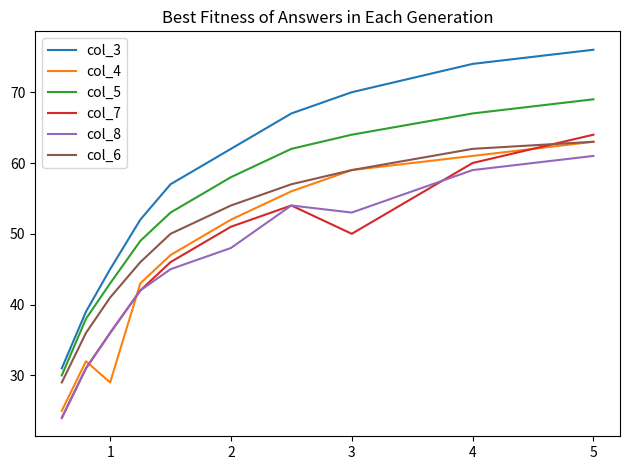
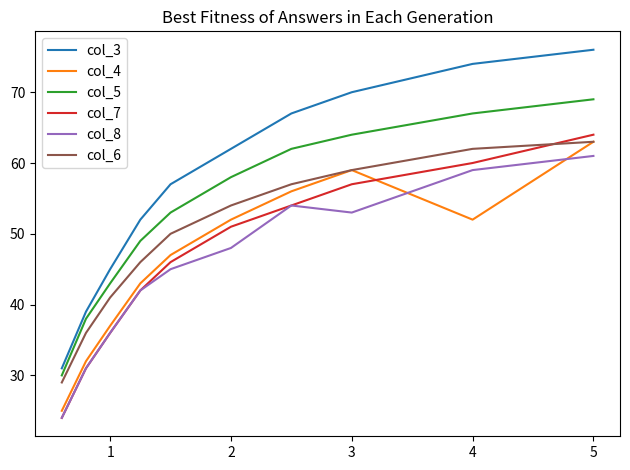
col_4, 1: 29 -> 37
col_7, 3: 50 -> 57
col_4, 4: 61 -> 52
